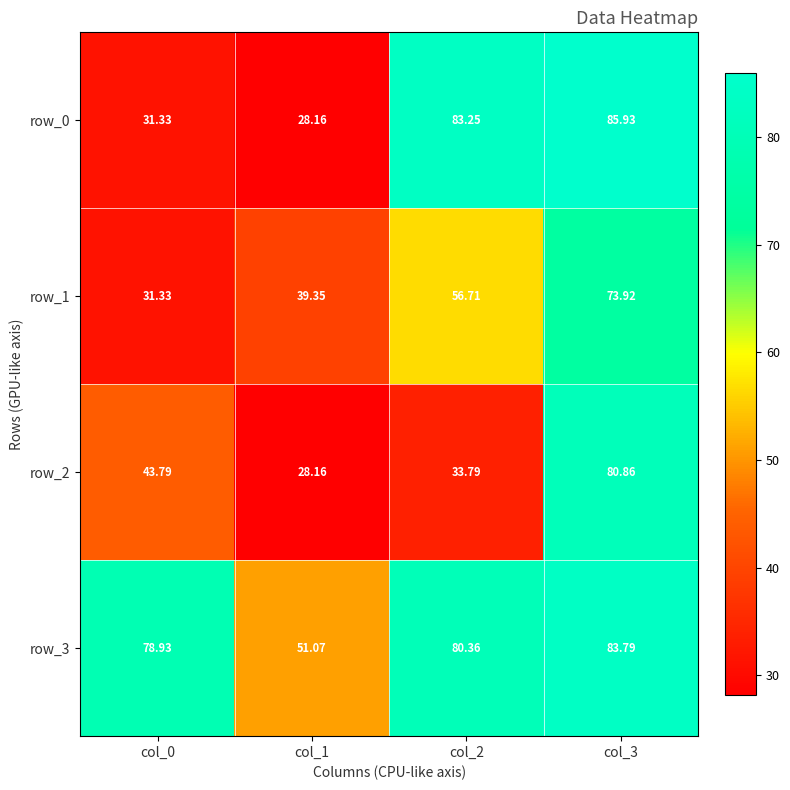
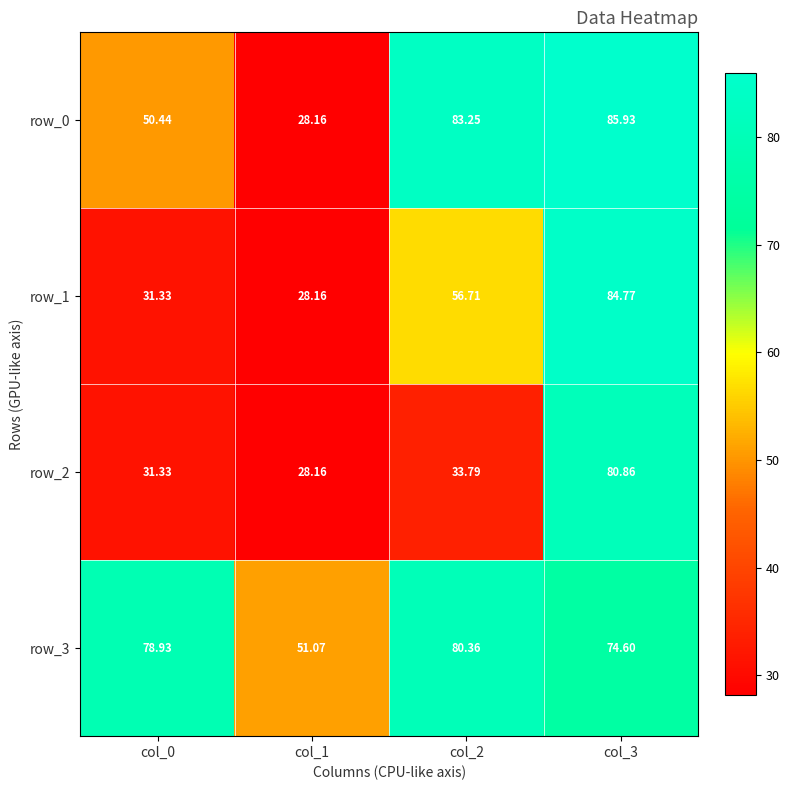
row_0, col_0: 31.33 -> 50.44
row_1, col_1: 39.35 -> 28.16
row_1, col_3: 73.92 -> 84.77
row_2, col_0: 43.79 -> 31.33
row_3, col_3: 83.79 -> 74.60
